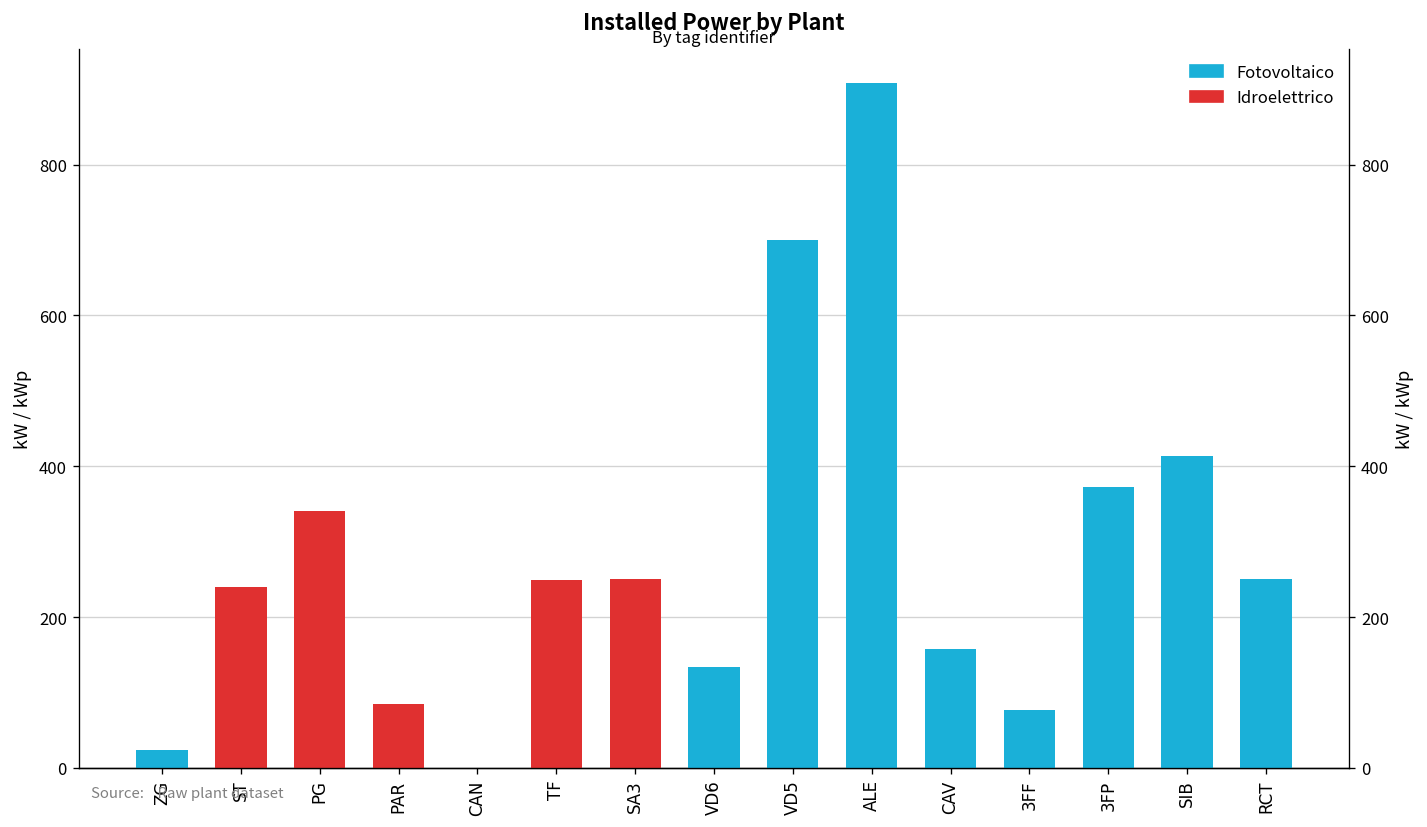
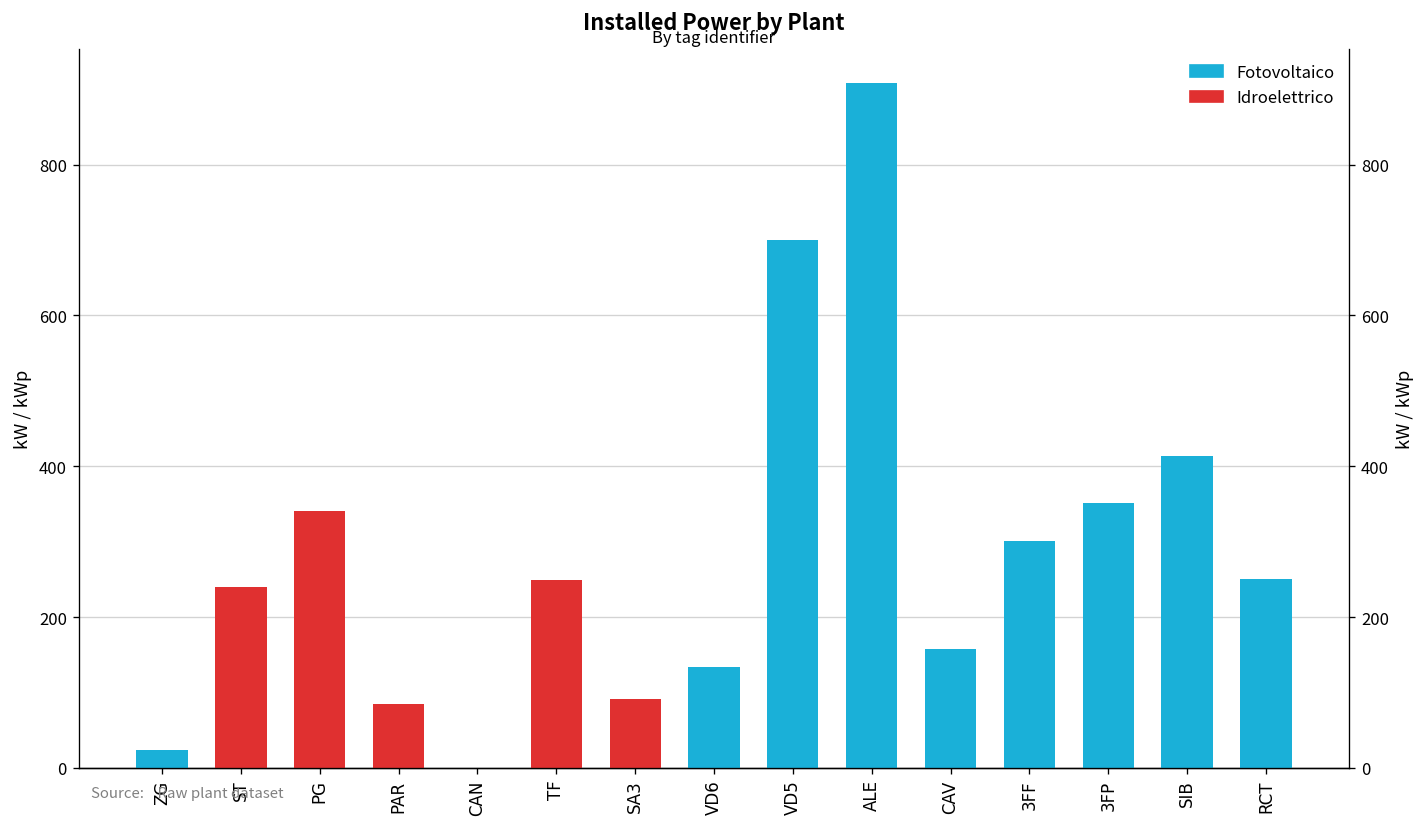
SA3: 250 -> 90
3FF: 80 -> 300
3FP: 370 -> 350
